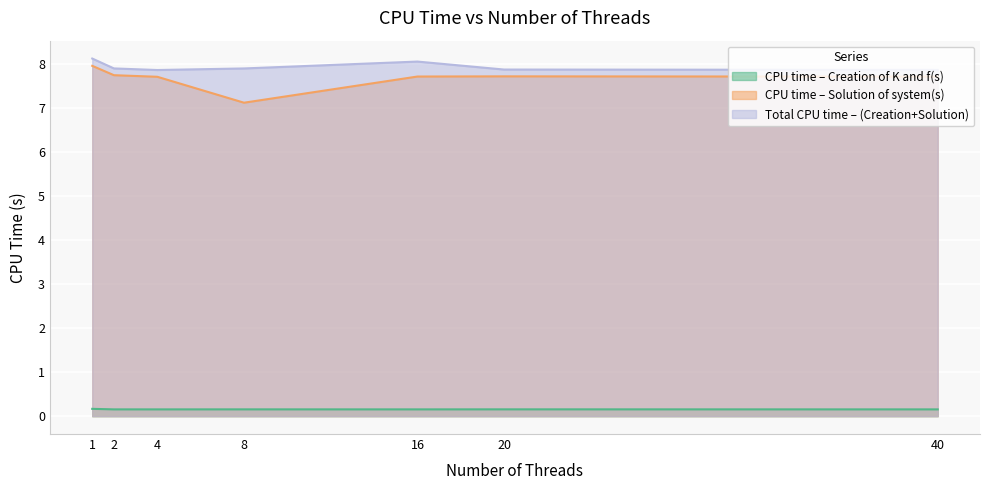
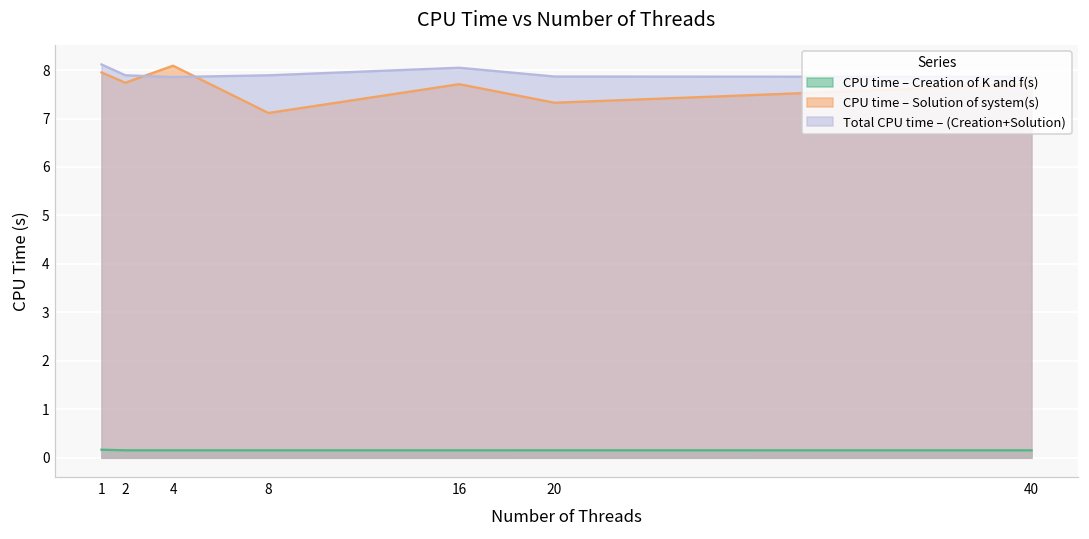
CPU time – Solution of system(s), 4: 7.7 -> 8.1
CPU time – Solution of system(s), 20: 7.7 -> 7.3
